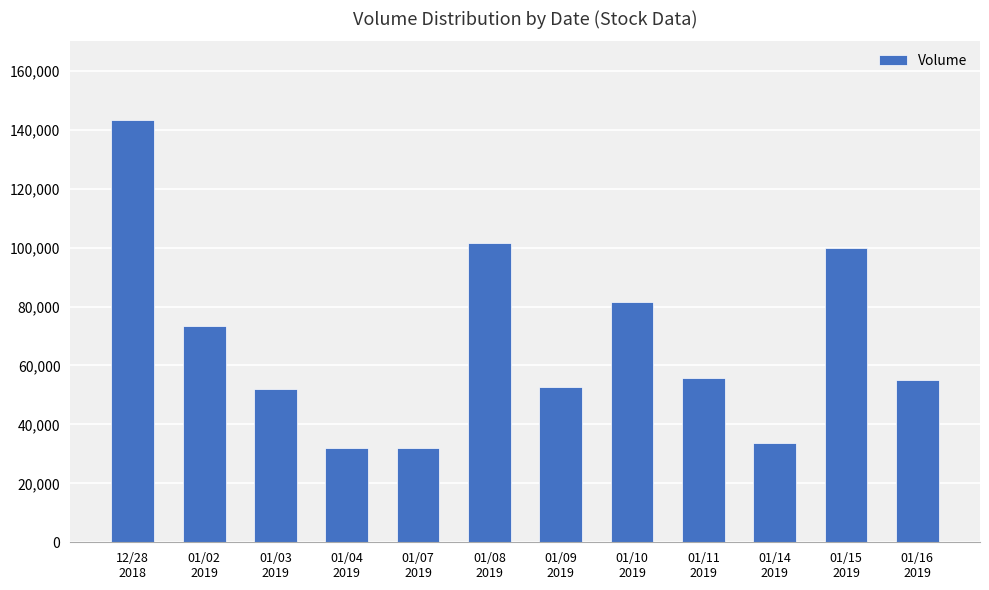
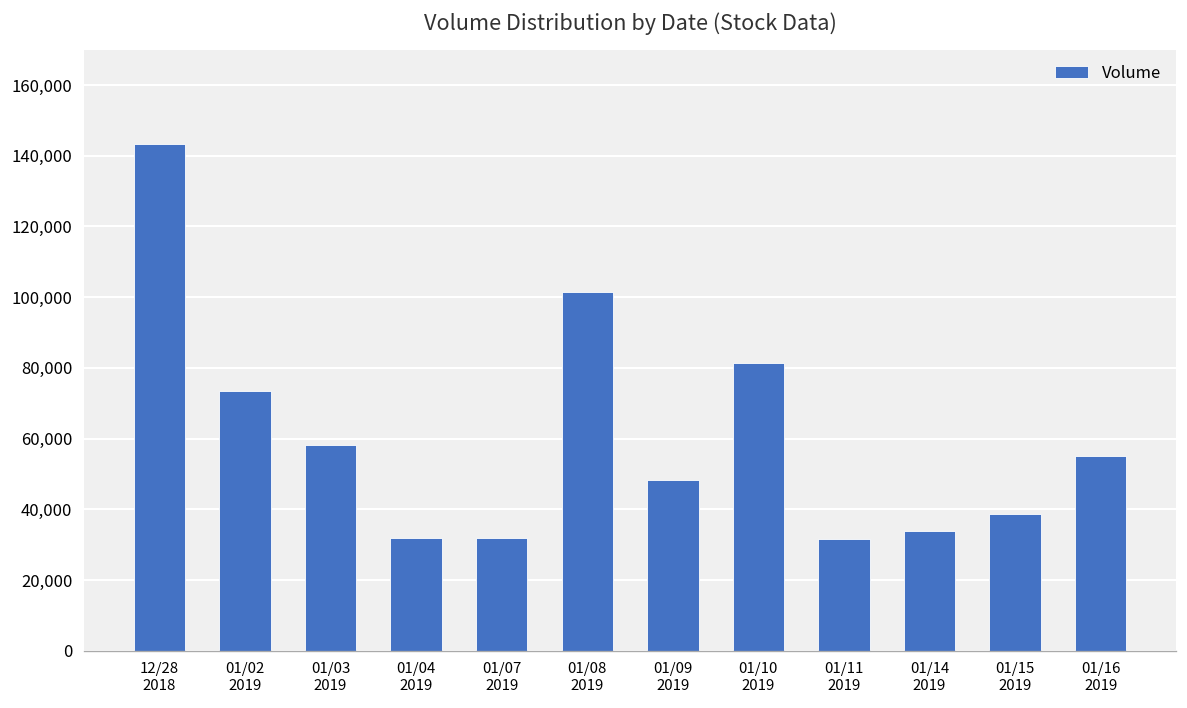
01/03 2019: 52,000 -> 58,000
01/09 2019: 53,000 -> 48,000
01/11 2019: 56,000 -> 32,000
01/15 2019: 100,000 -> 39,000
